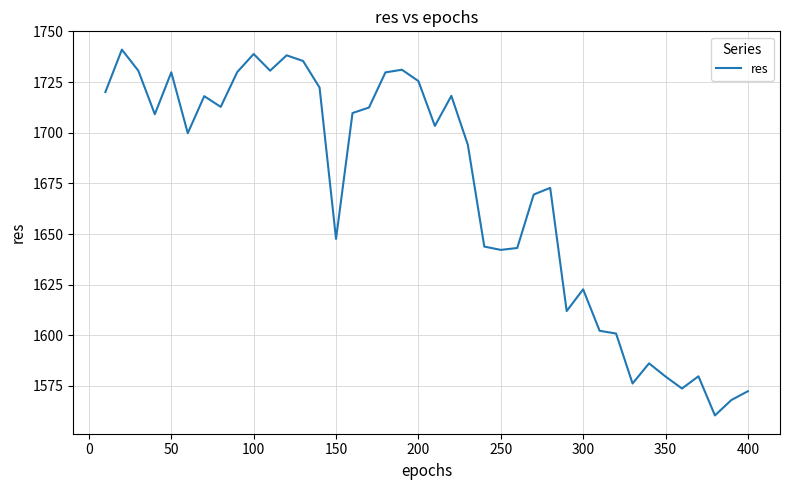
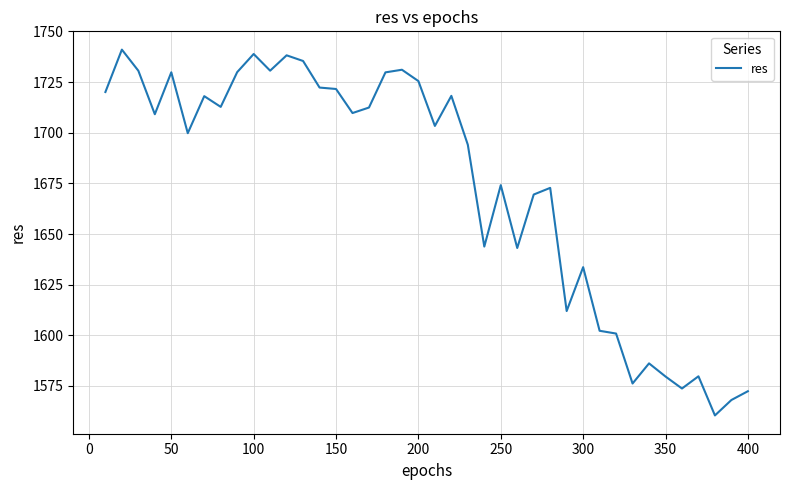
150: 1648 -> 1722
250: 1642 -> 1674
300: 1623 -> 1634
